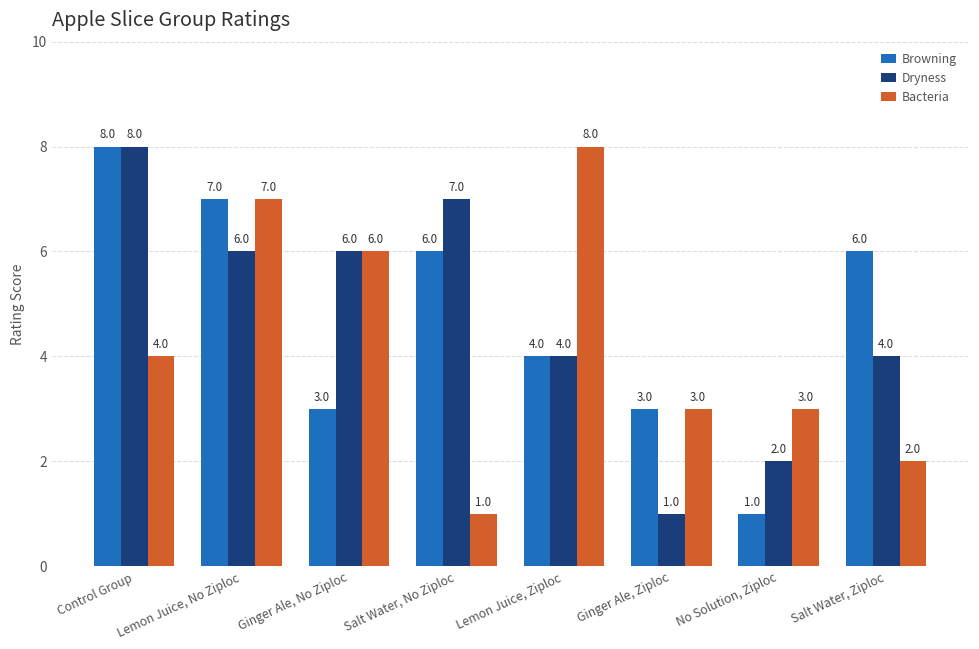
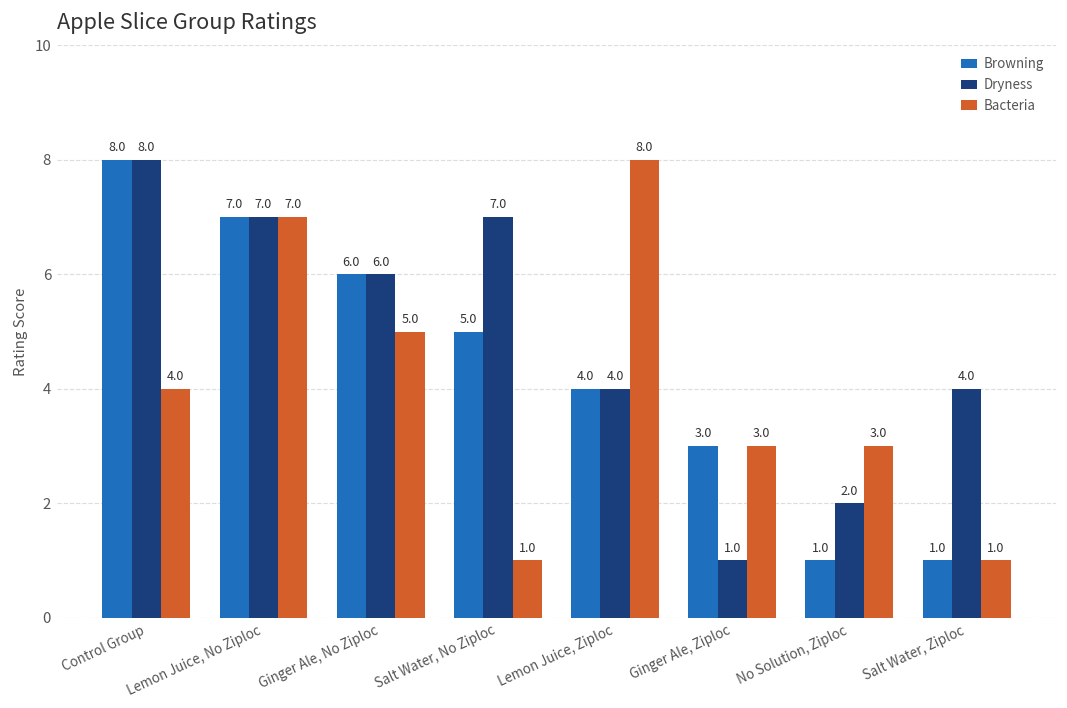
Dryness, Lemon Juice, No Ziploc: 6.0 -> 7.0
Browning, Ginger Ale, No Ziploc: 3.0 -> 6.0
Bacteria, Ginger Ale, No Ziploc: 6.0 -> 5.0
Browning, Salt Water, No Ziploc: 6.0 -> 5.0
Browning, Salt Water, Ziploc: 6.0 -> 1.0
Bacteria, Salt Water, Ziploc: 2.0 -> 1.0
